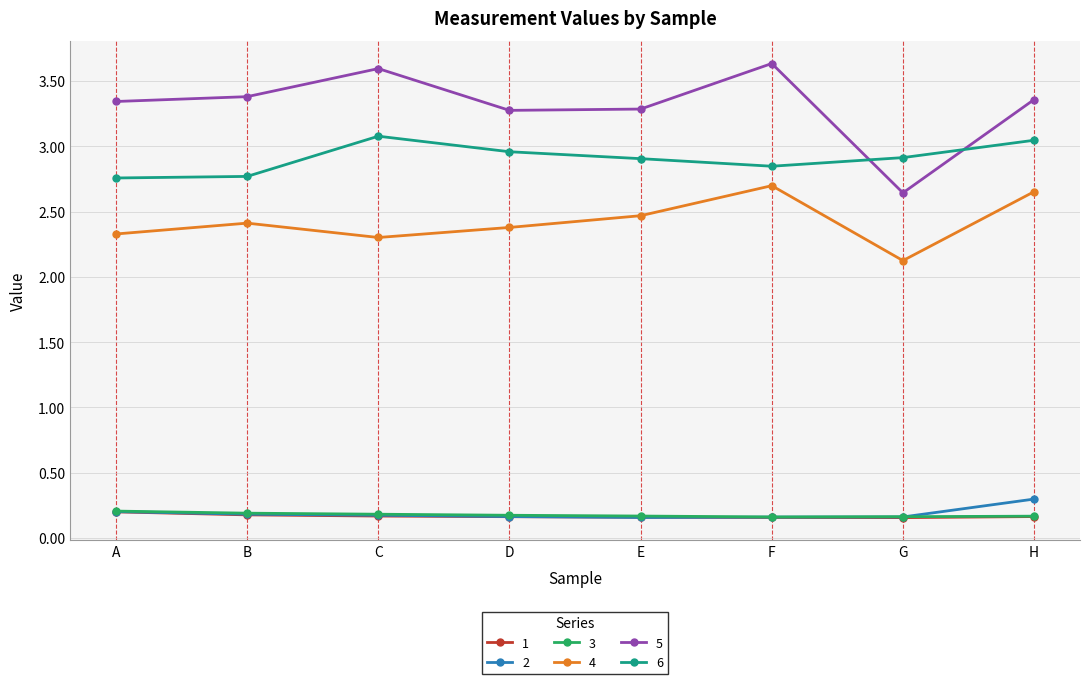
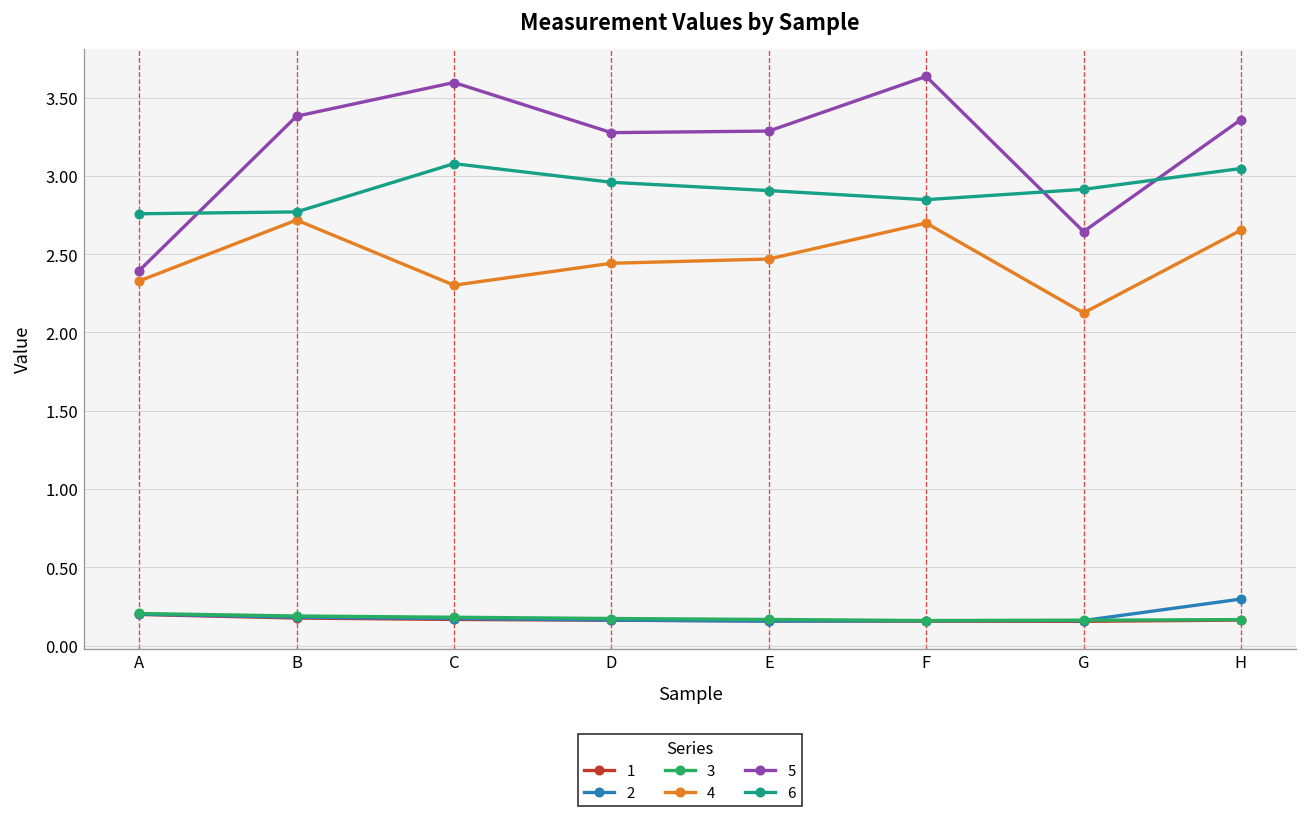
5, A: 3.34 -> 2.40
4, B: 2.41 -> 2.72
4, D: 2.38 -> 2.44
